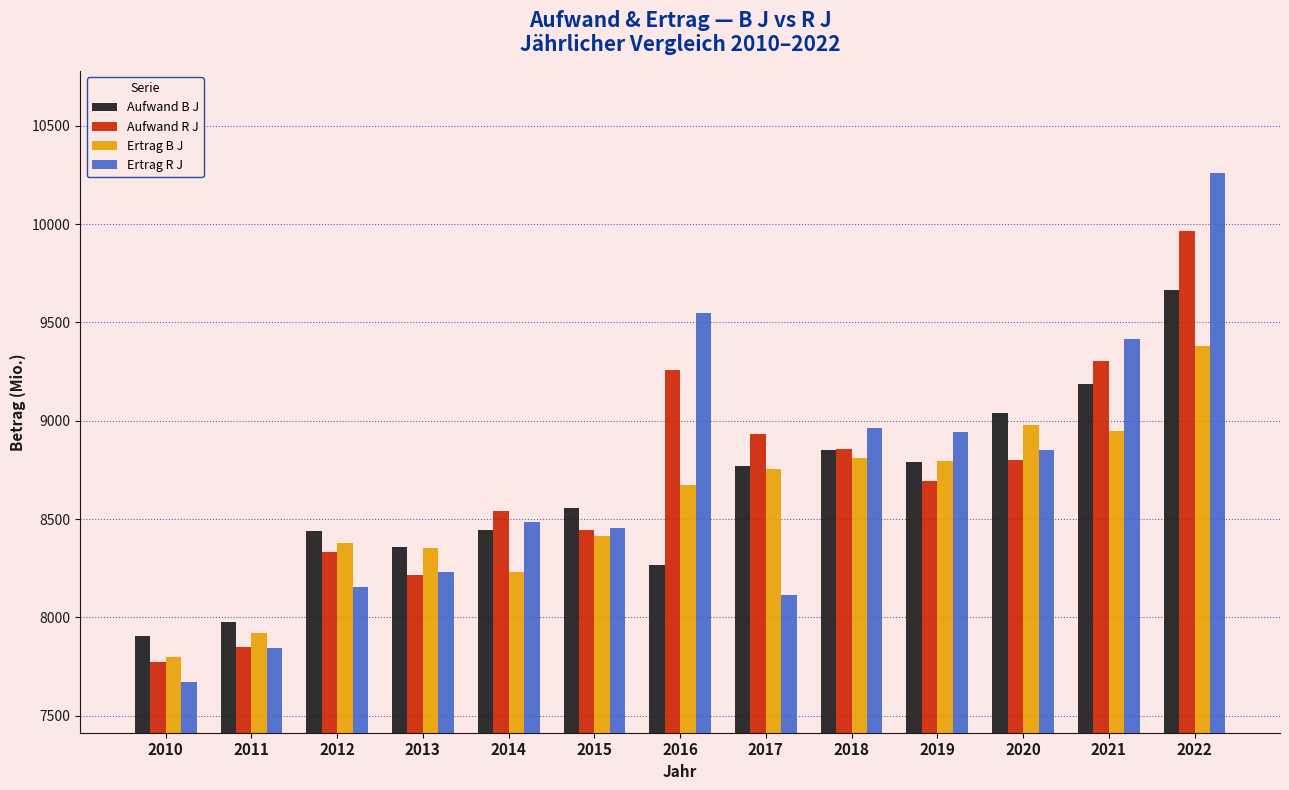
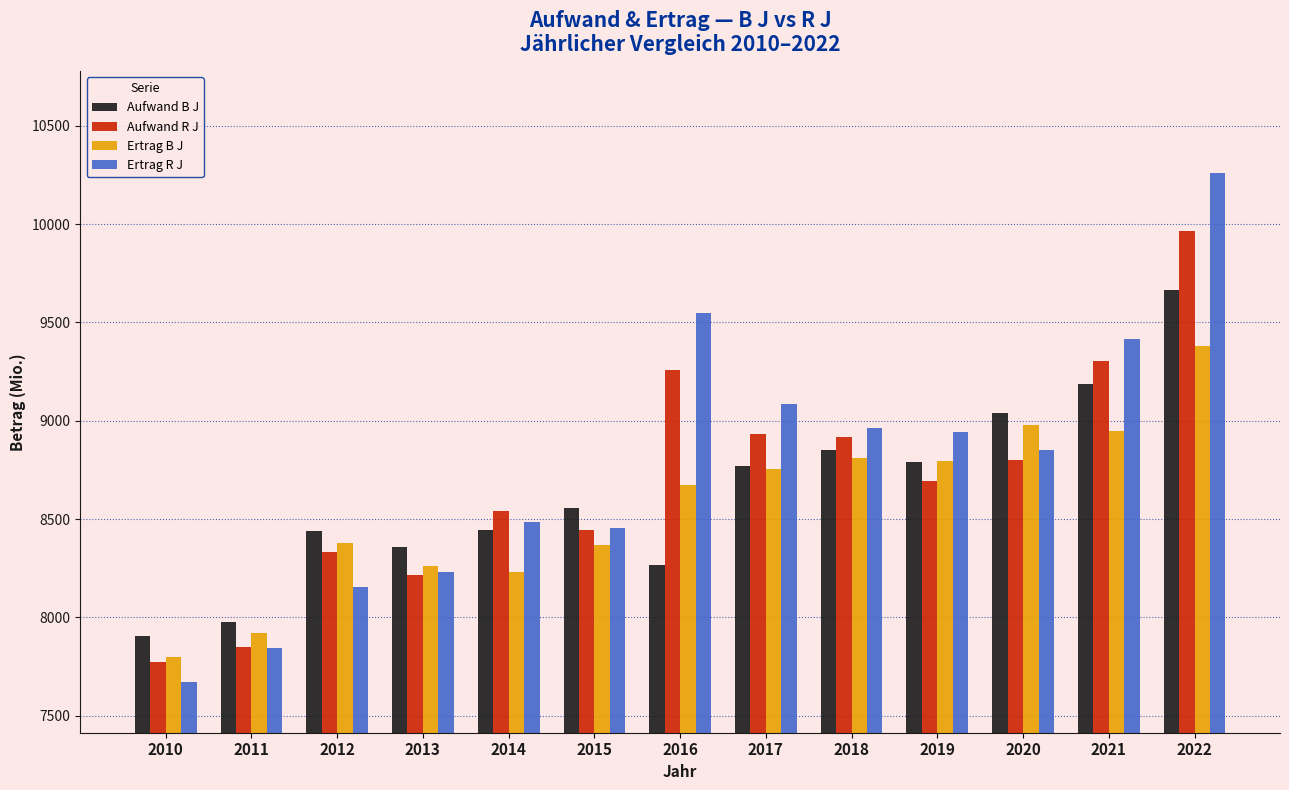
Ertrag B J, 2013: 8360 -> 8260
Ertrag B J, 2015: 8410 -> 8370
Ertrag R J, 2017: 8110 -> 9090
Aufwand R J, 2018: 8860 -> 8920
